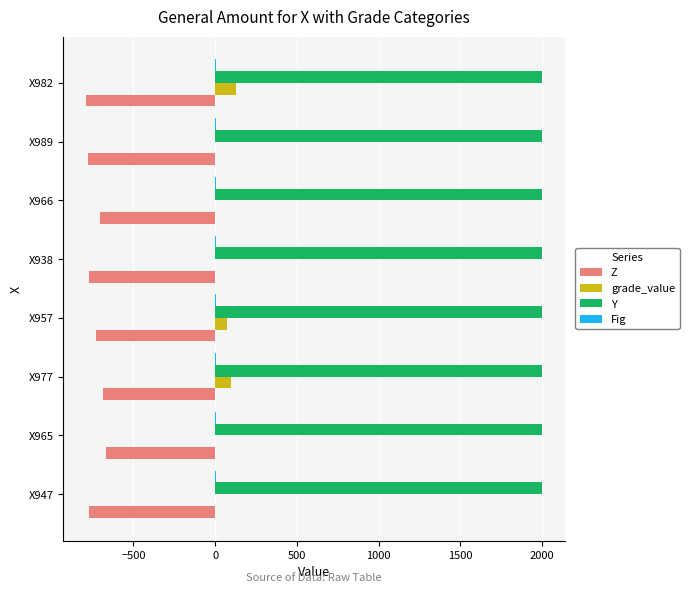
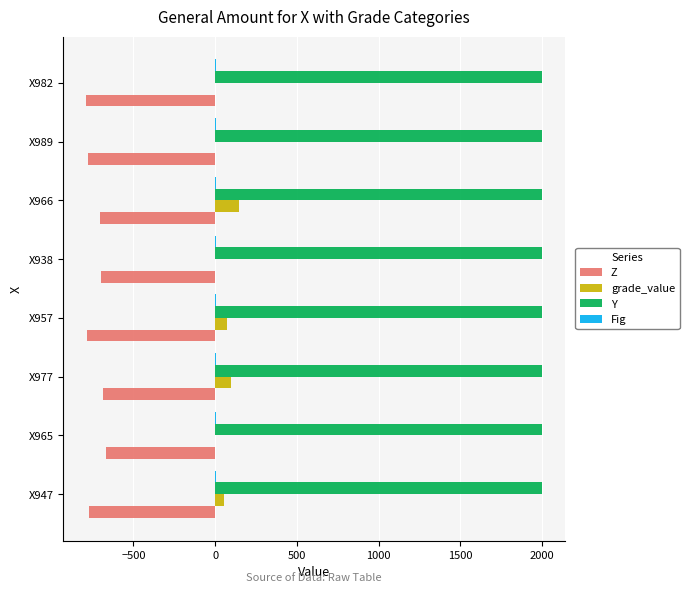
grade_value, X982: 120 -> 0
grade_value, X966: 0 -> 150
Z, X938: -770 -> -700
Z, X957: -730 -> -780
grade_value, X947: 0 -> 50
